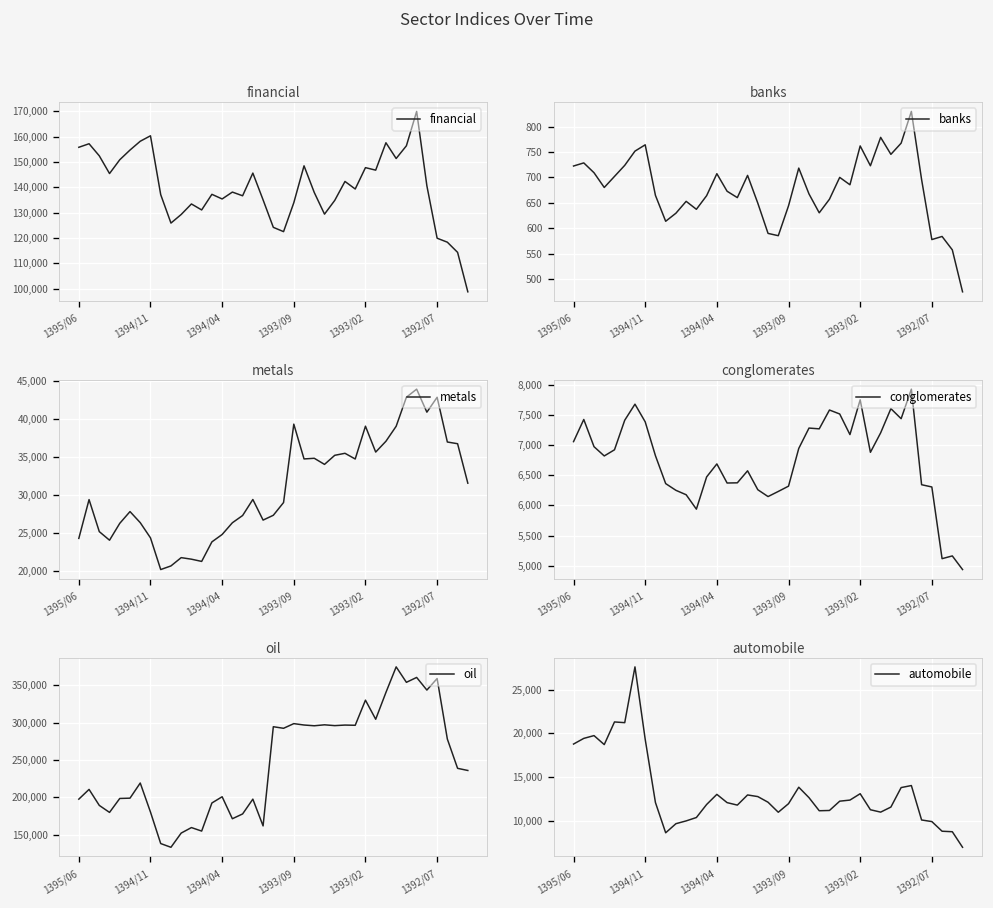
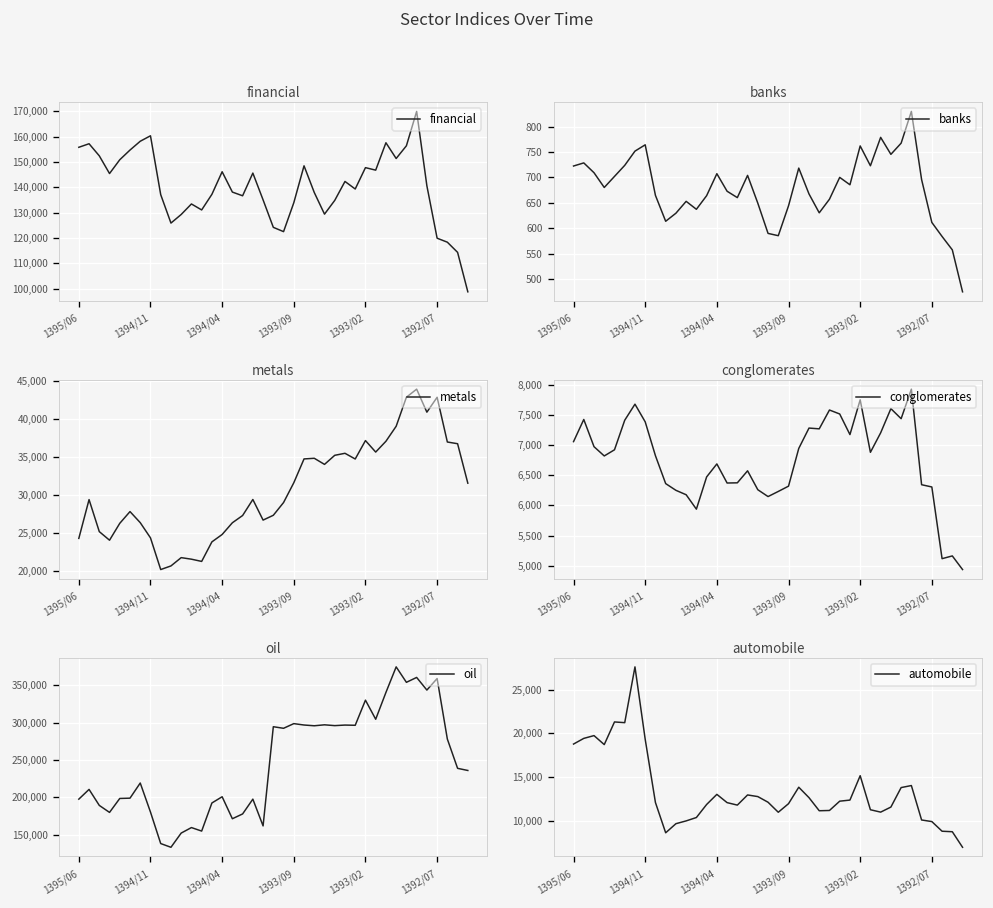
financial, 1394/04: 135,000 -> 146,000
banks, 1392/07: 580 -> 610
metals, 1393/09: 39,000 -> 32,000
metals, 1393/02: 39,000 -> 37,000
automobile, 1393/02: 13,000 -> 15,000
